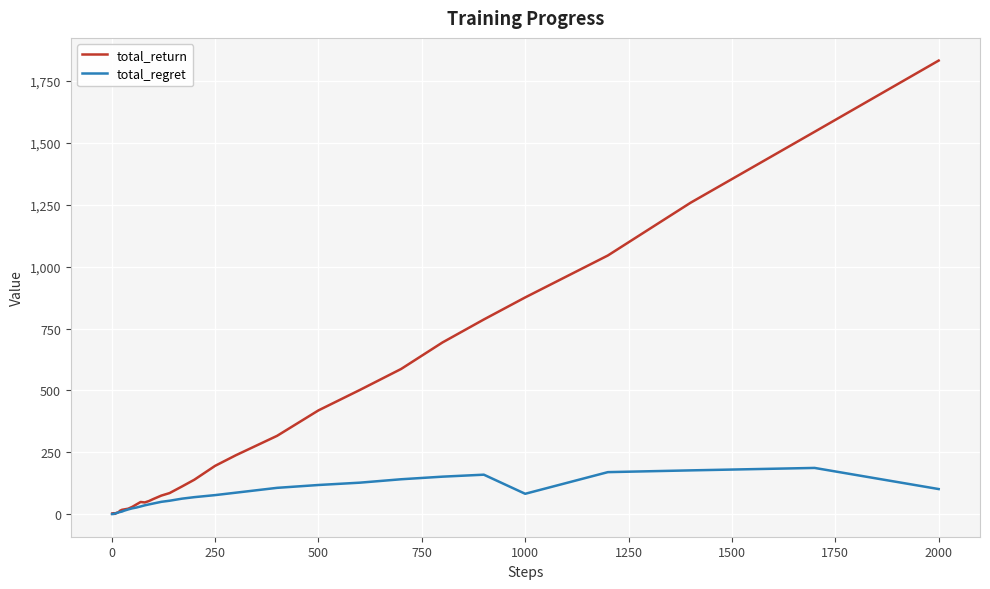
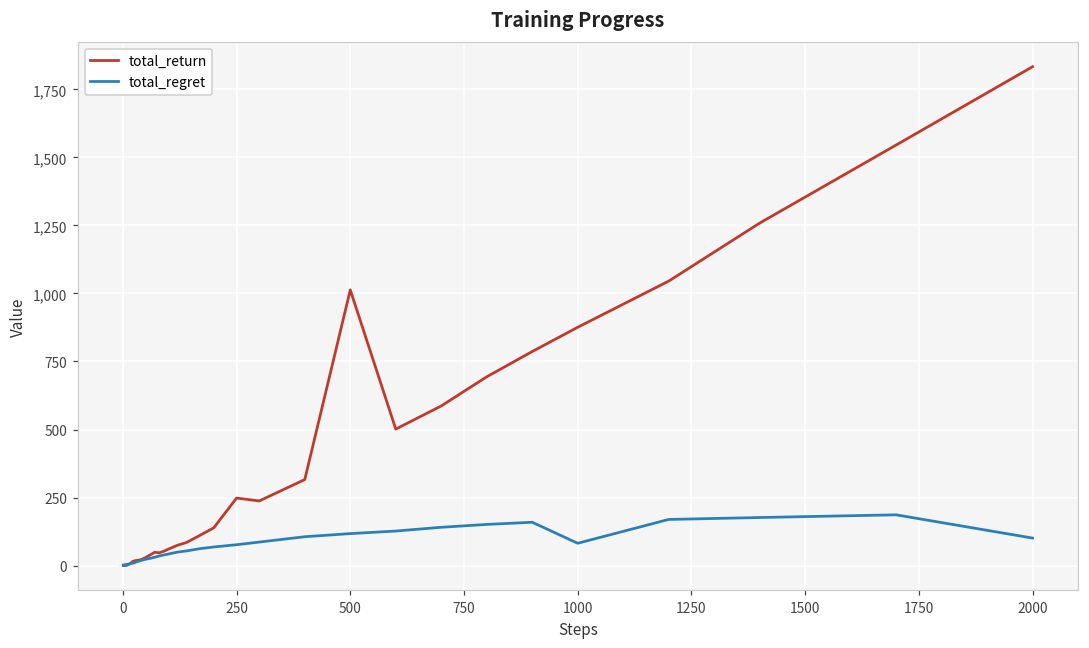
total_return, 250: 190 -> 250
total_return, 500: 420 -> 1,010
